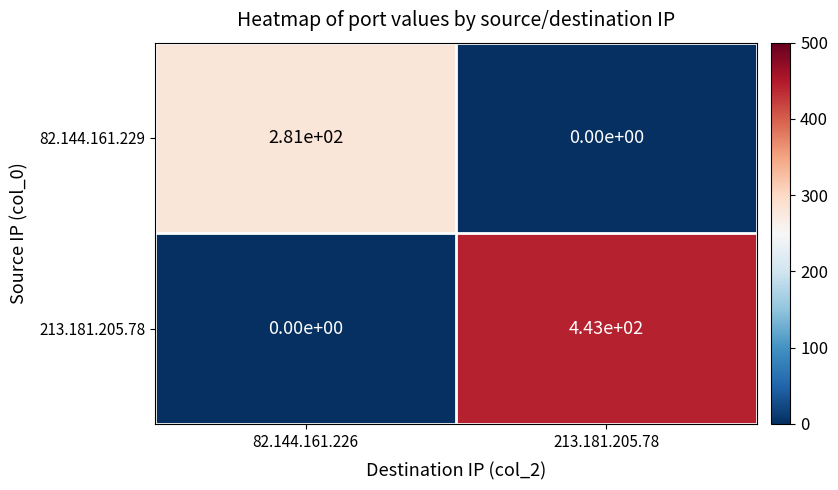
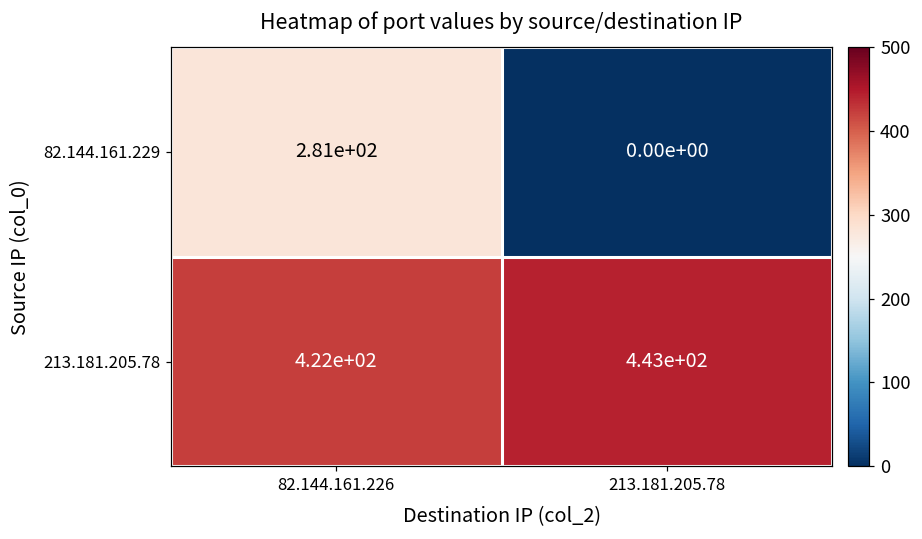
213.181.205.78, 82.144.161.226: 0.00e+00 -> 4.22e+02
